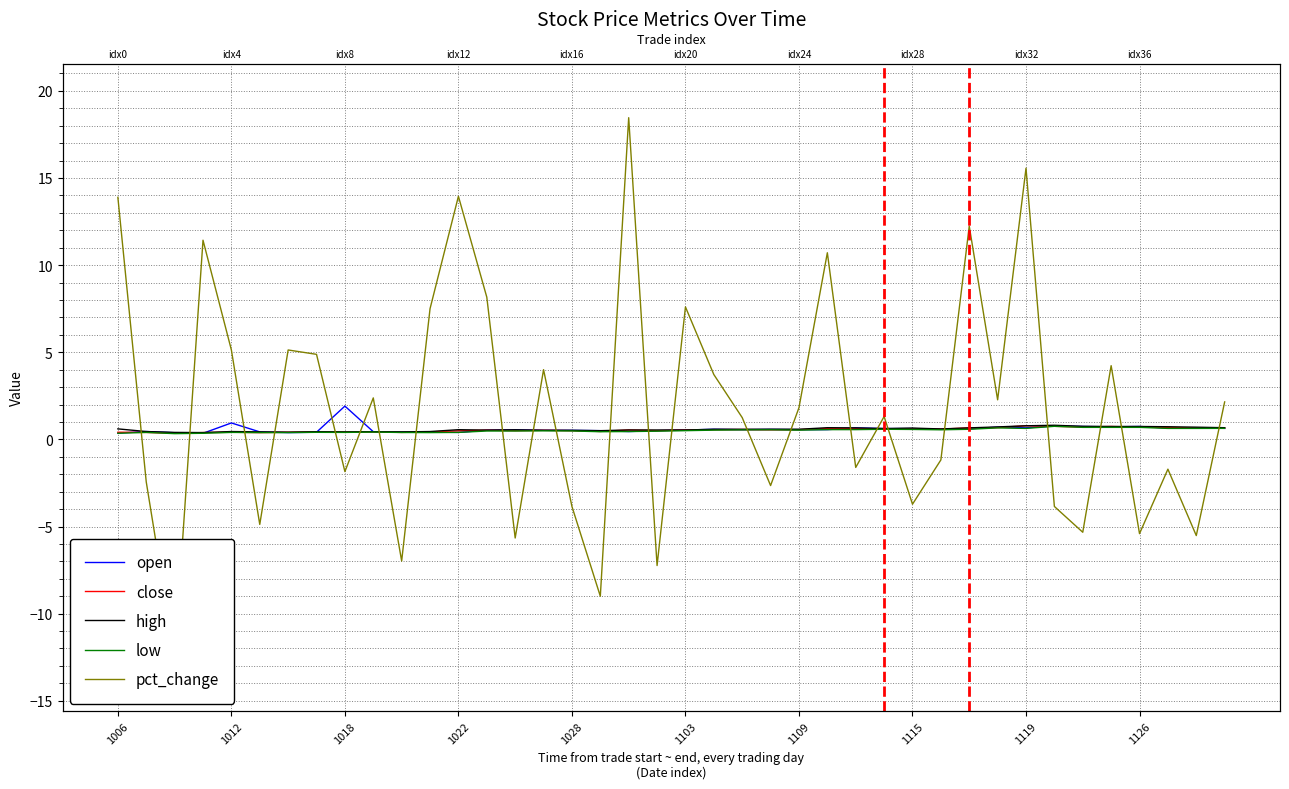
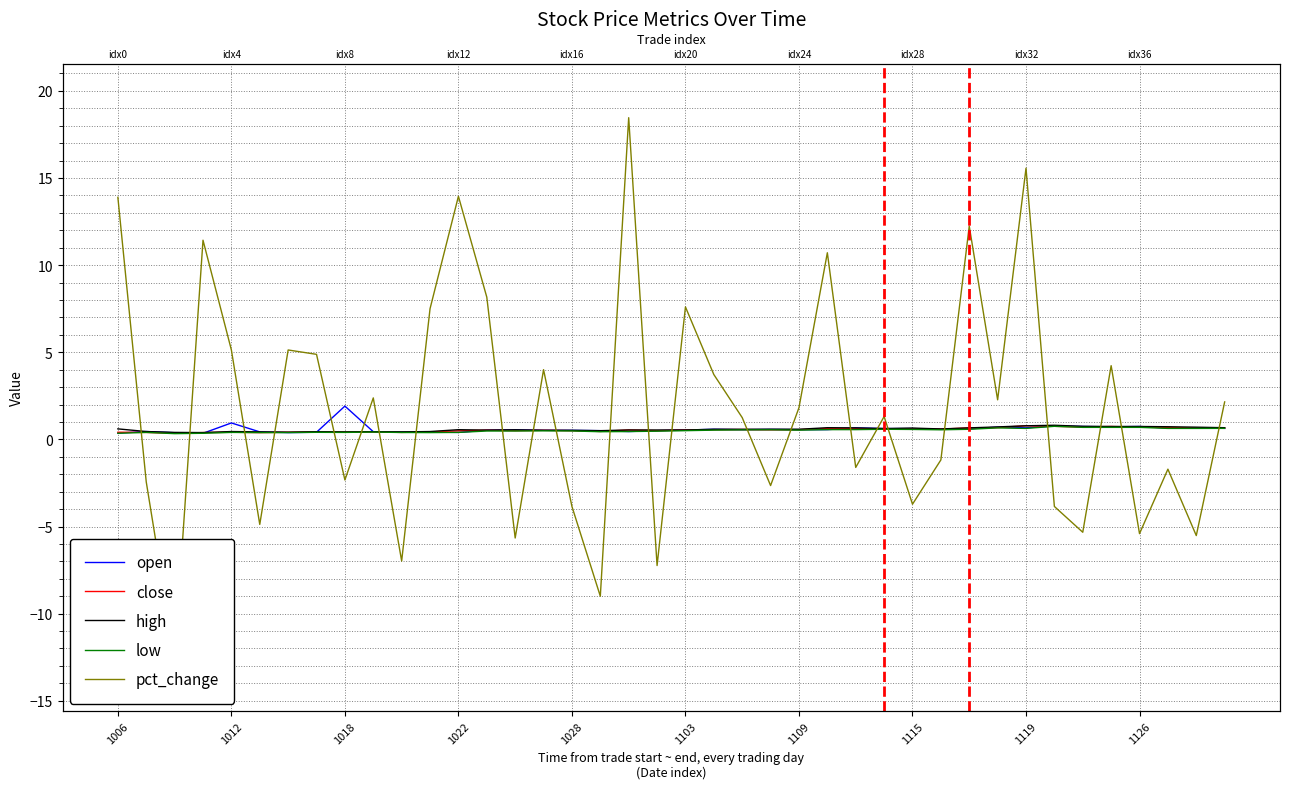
pct_change, 1018: -1.9 -> -2.3
